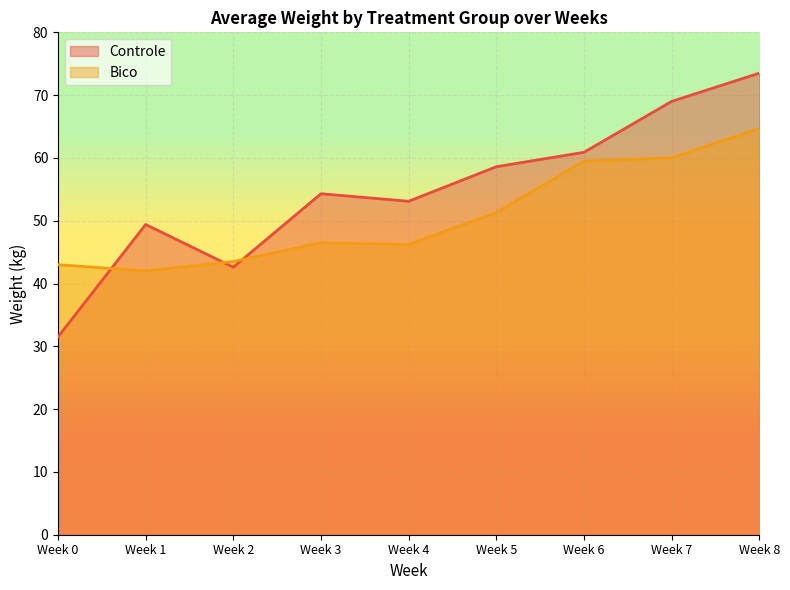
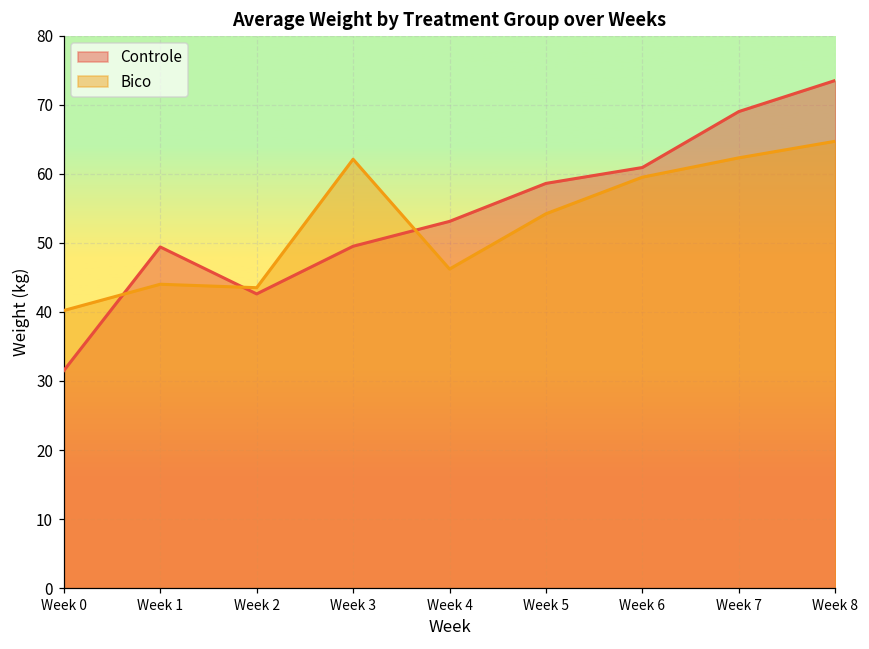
Bico, Week 0: 43 -> 40
Bico, Week 1: 42 -> 44
Controle, Week 3: 54 -> 50
Bico, Week 3: 47 -> 62
Bico, Week 5: 51 -> 54
Bico, Week 7: 60 -> 62
